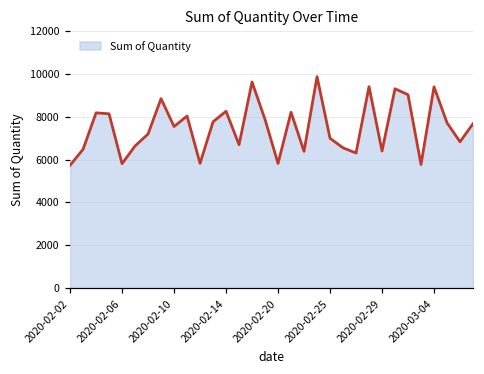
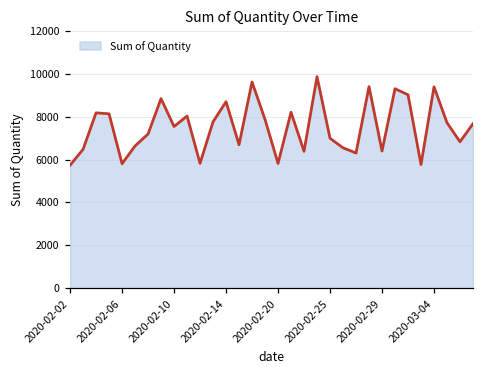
2020-02-14: 8300 -> 8700
